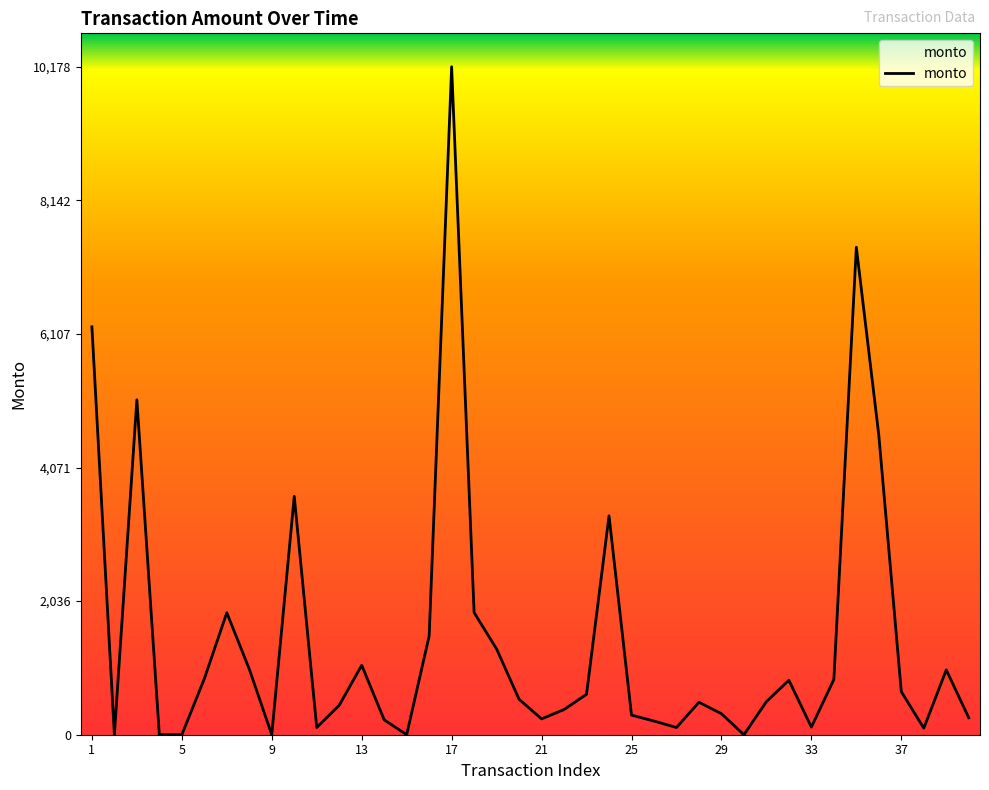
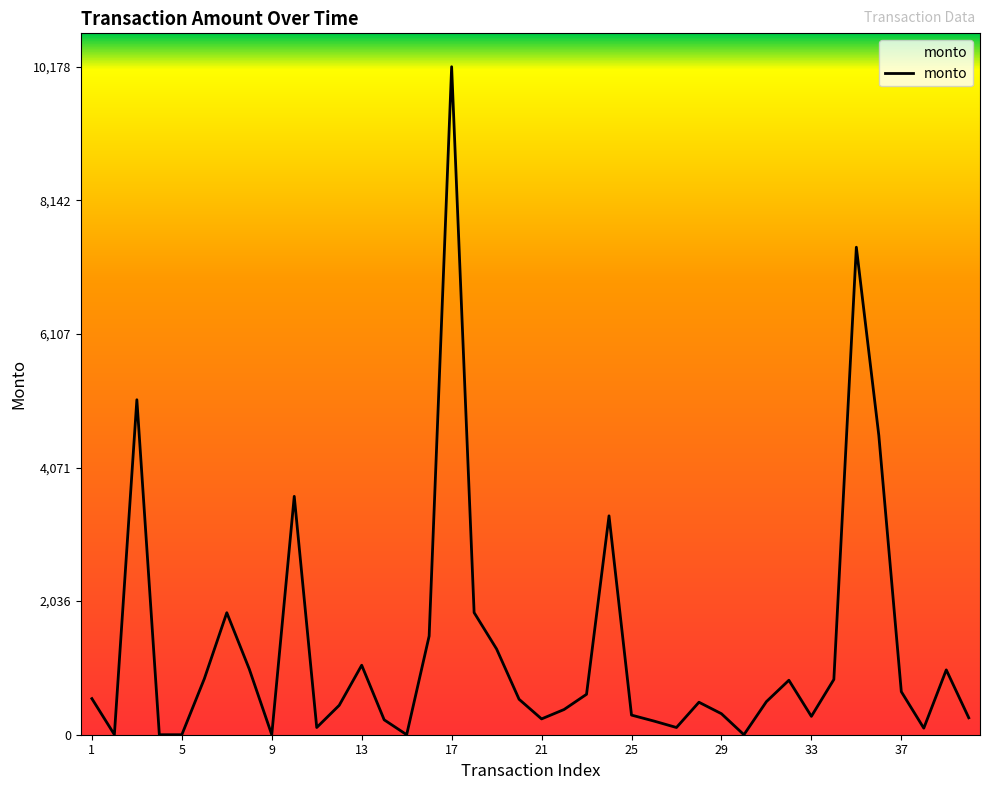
1: 6,200 -> 600
33: 100 -> 300
